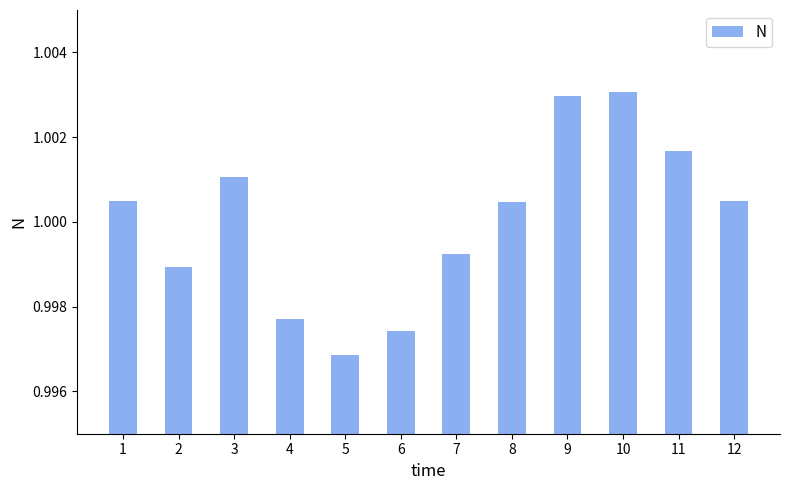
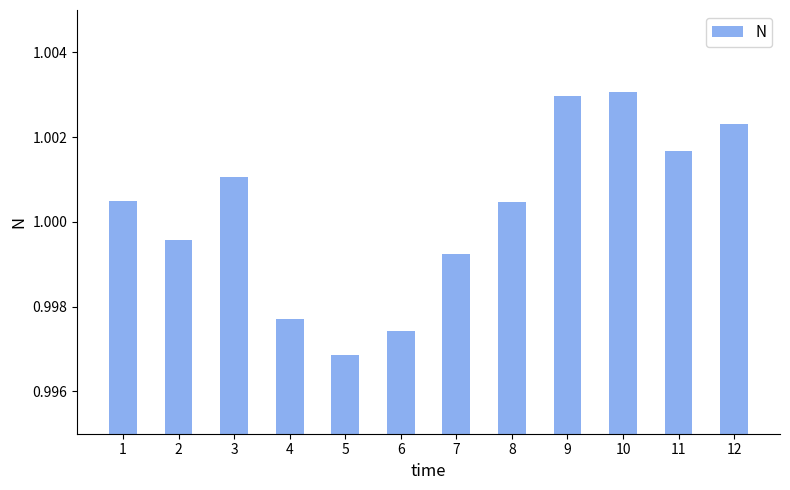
2: 0.9989 -> 0.9996
12: 1.0005 -> 1.0023
